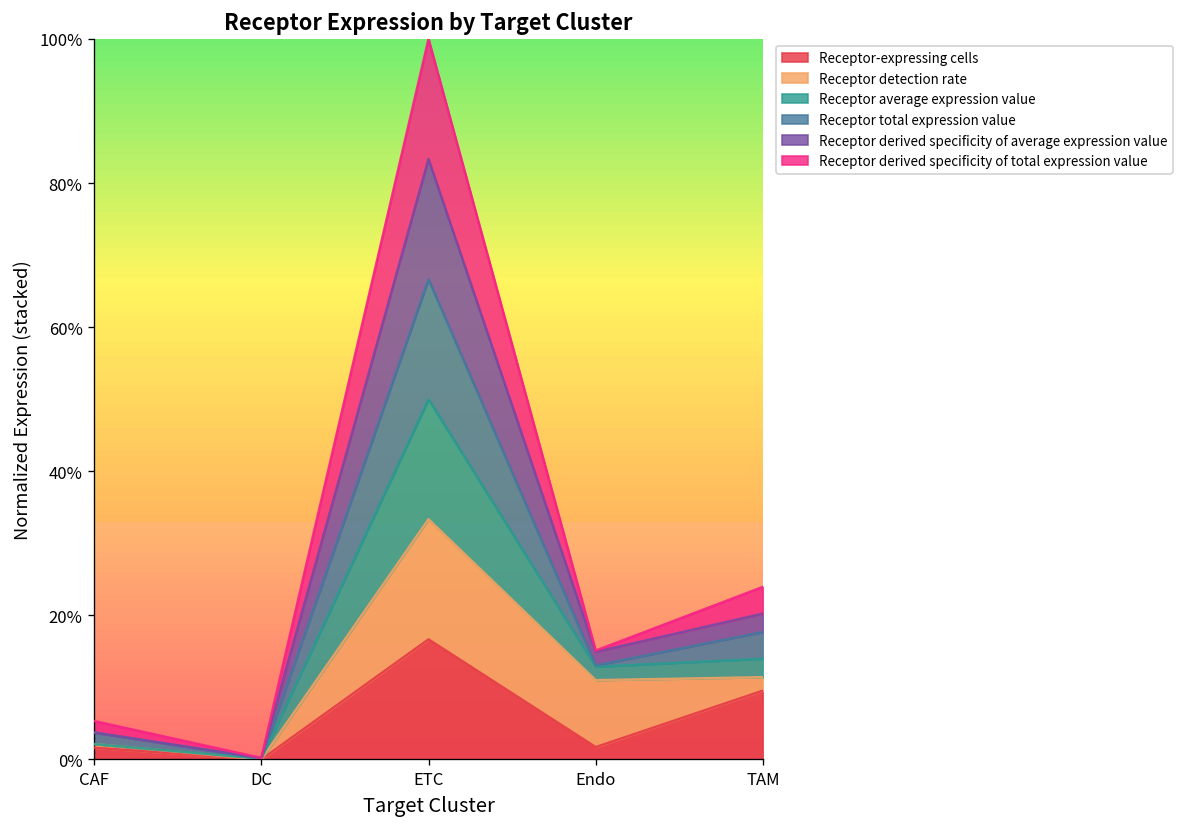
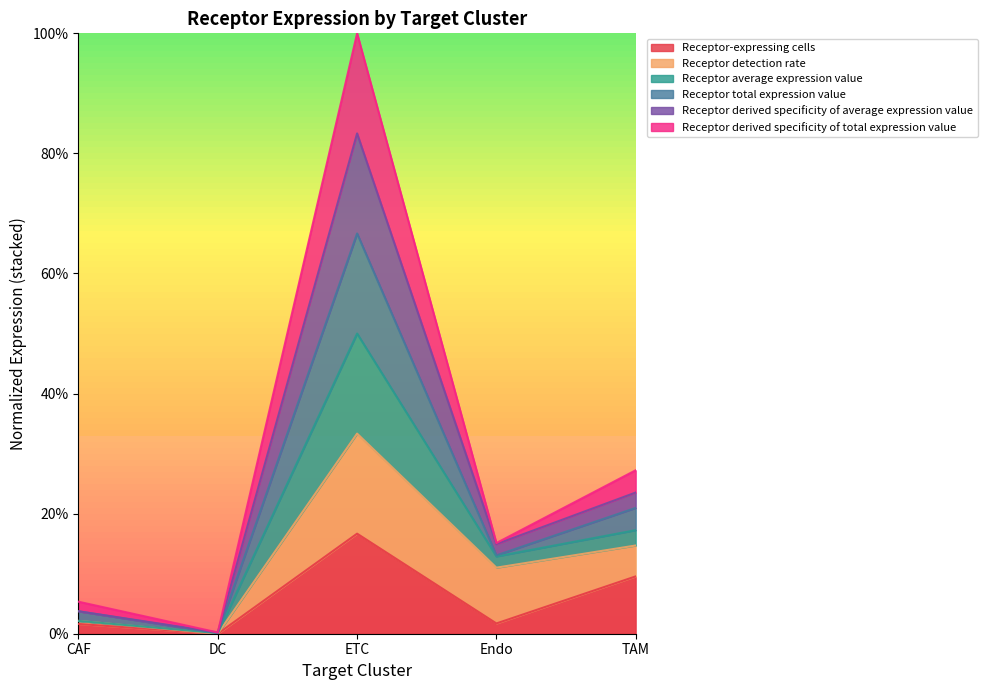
Receptor detection rate, TAM: 2% -> 5%
